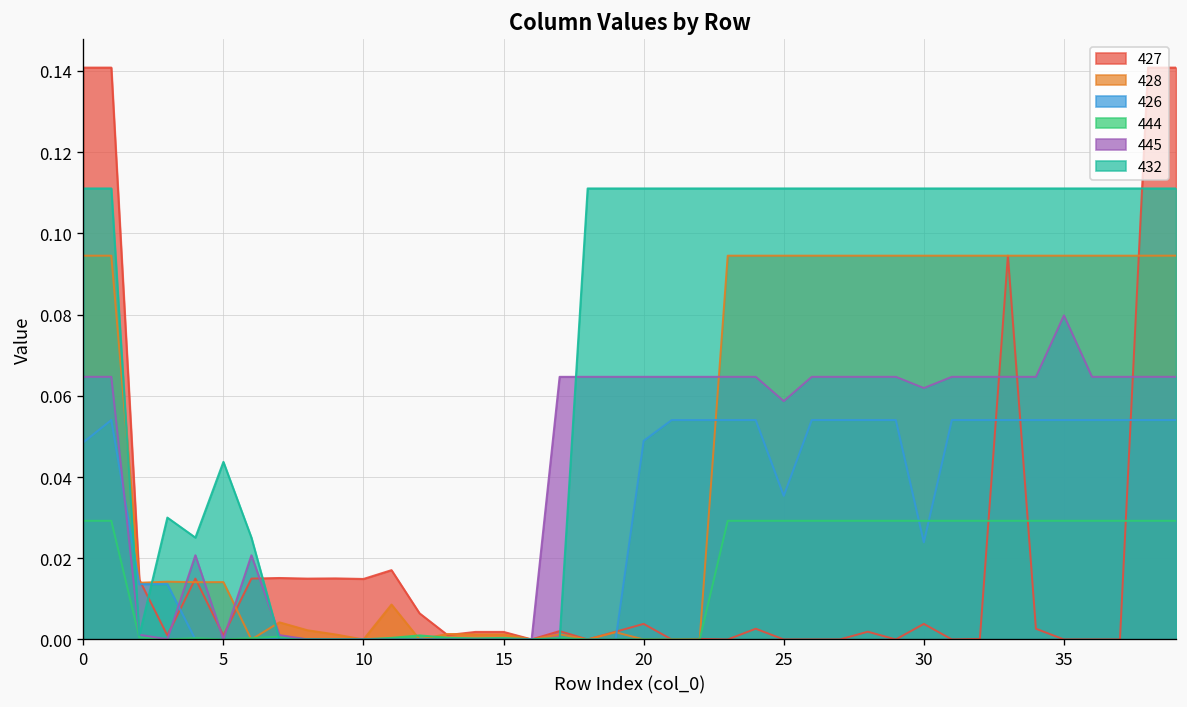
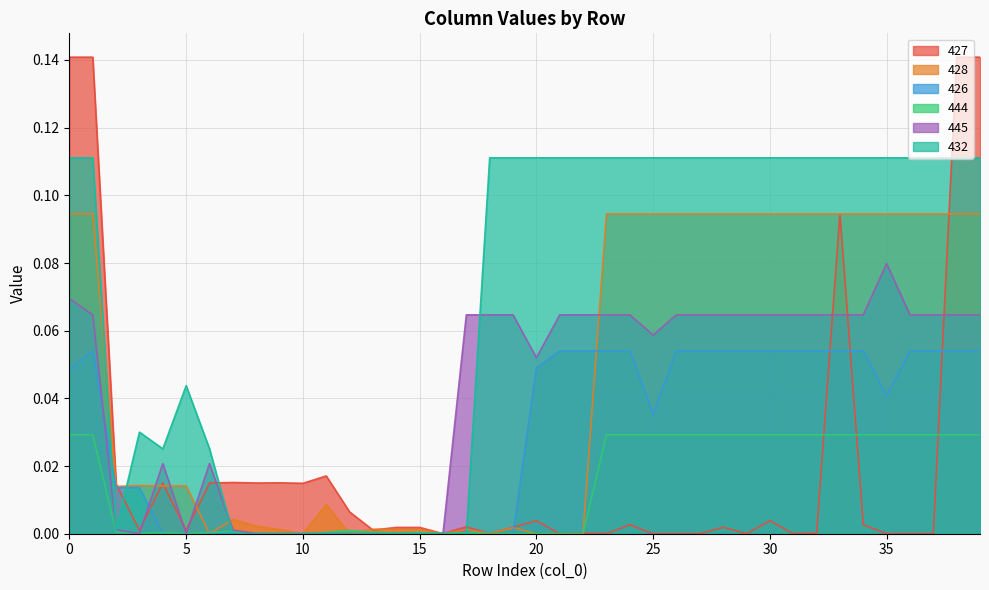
445, 0: 0.065 -> 0.069
445, 20: 0.065 -> 0.052
426, 30: 0.024 -> 0.054
445, 30: 0.062 -> 0.065
426, 35: 0.054 -> 0.041
